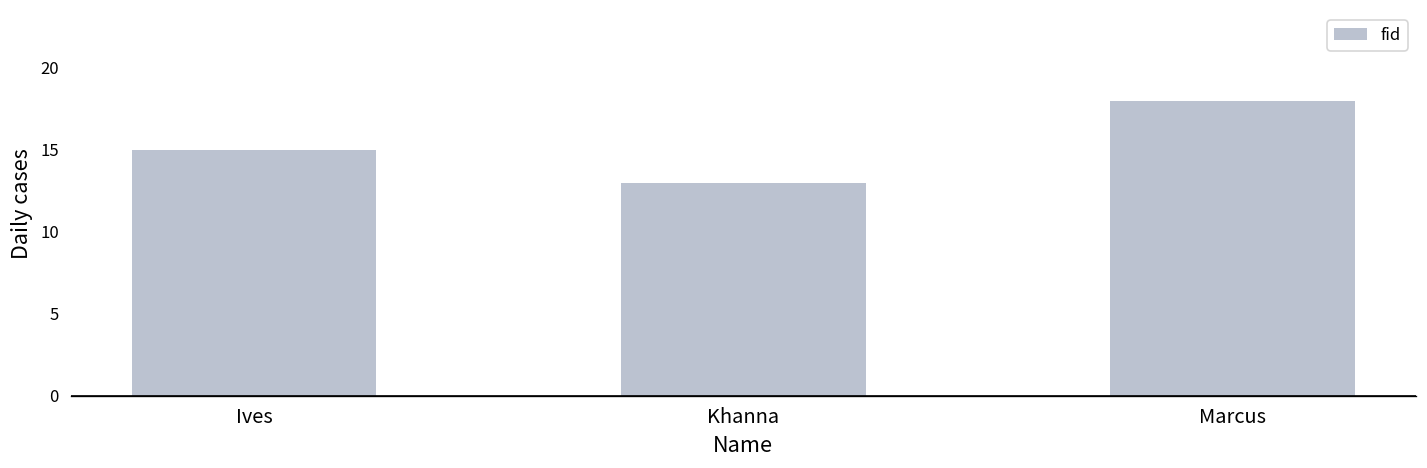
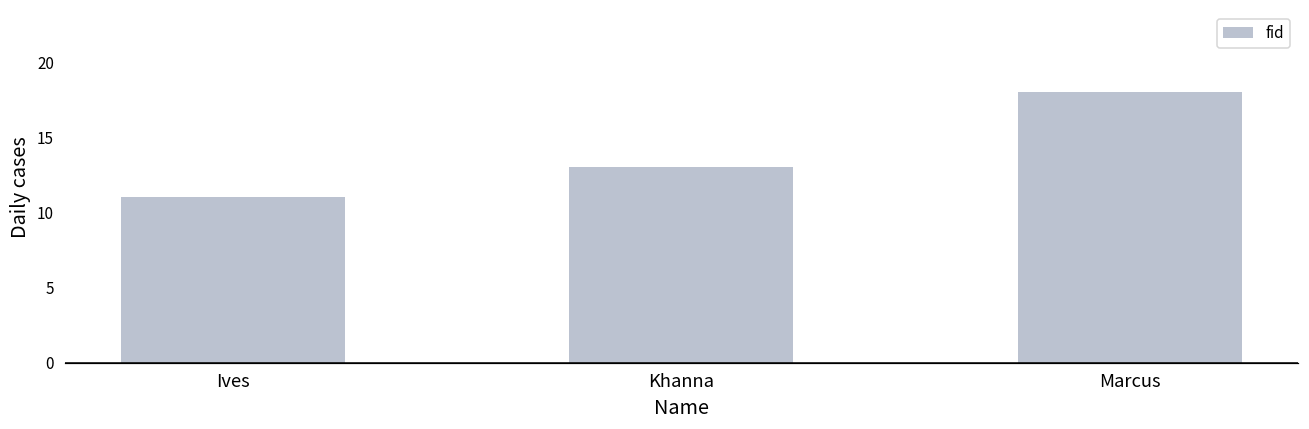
Ives: 15 -> 11
